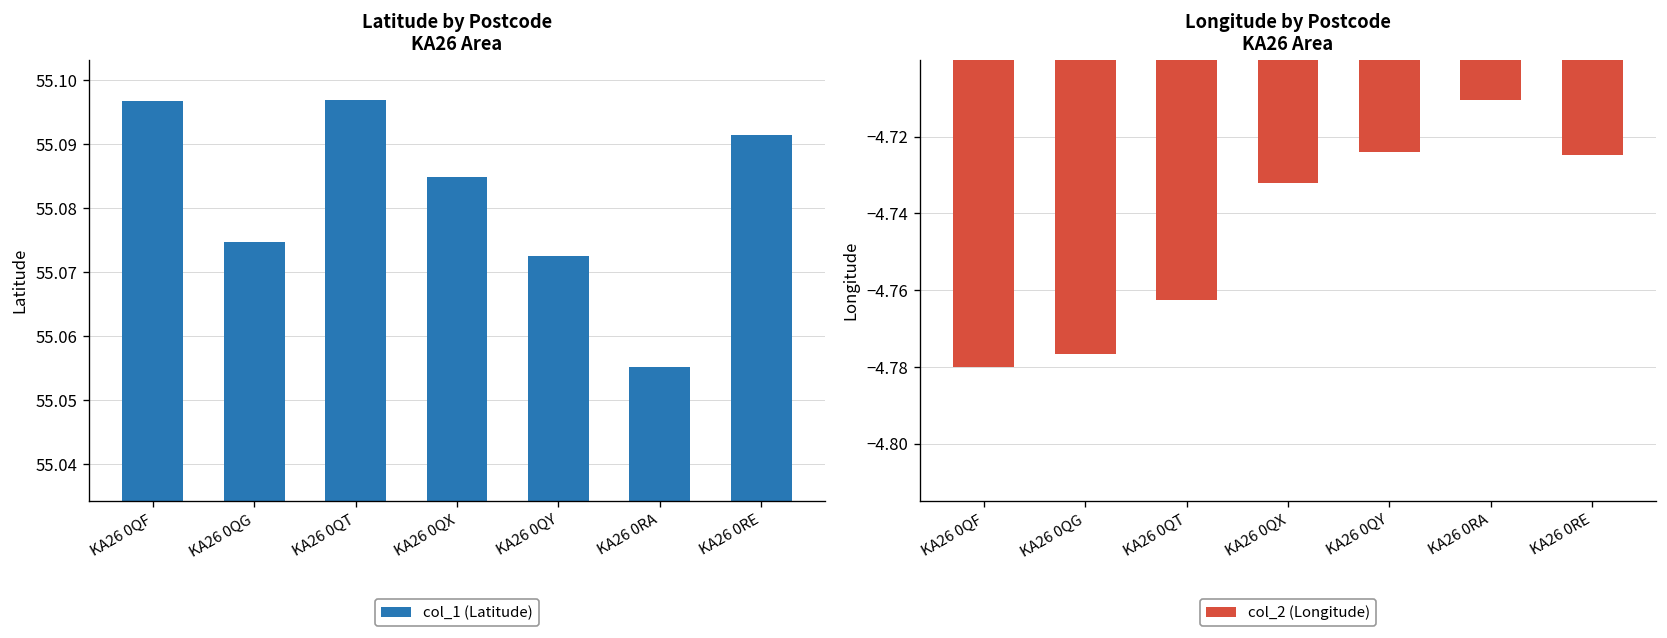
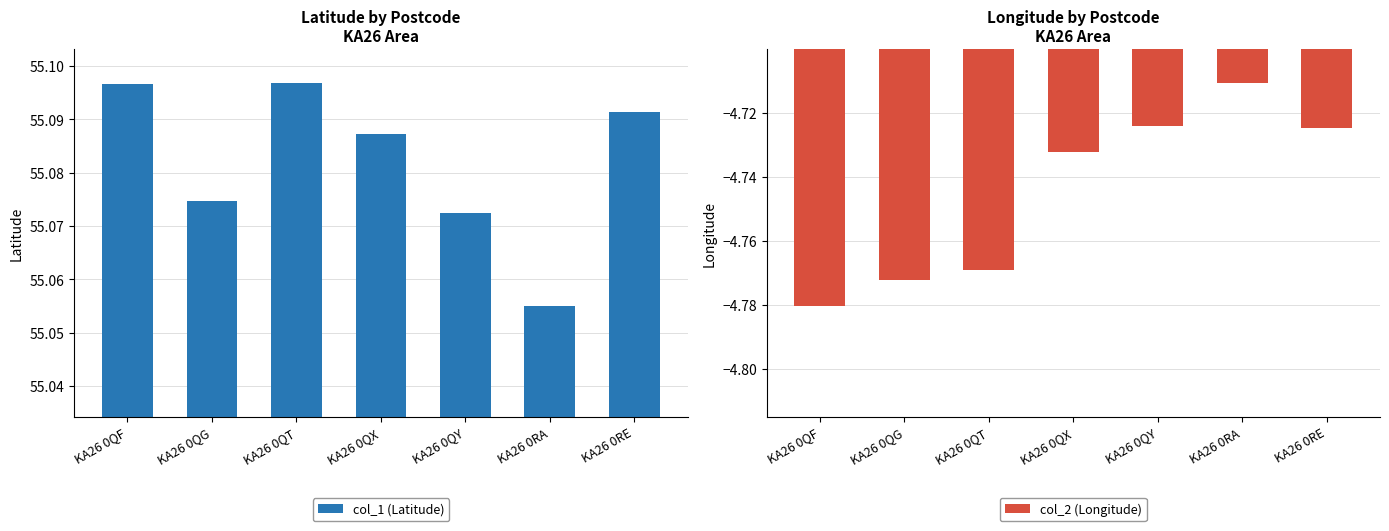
Latitude by Postcode KA26 Area, KA26 0QX: 55.085 -> 55.087
Longitude by Postcode KA26 Area, KA26 0QG: -4.777 -> -4.772
Longitude by Postcode KA26 Area, KA26 0QT: -4.763 -> -4.769
